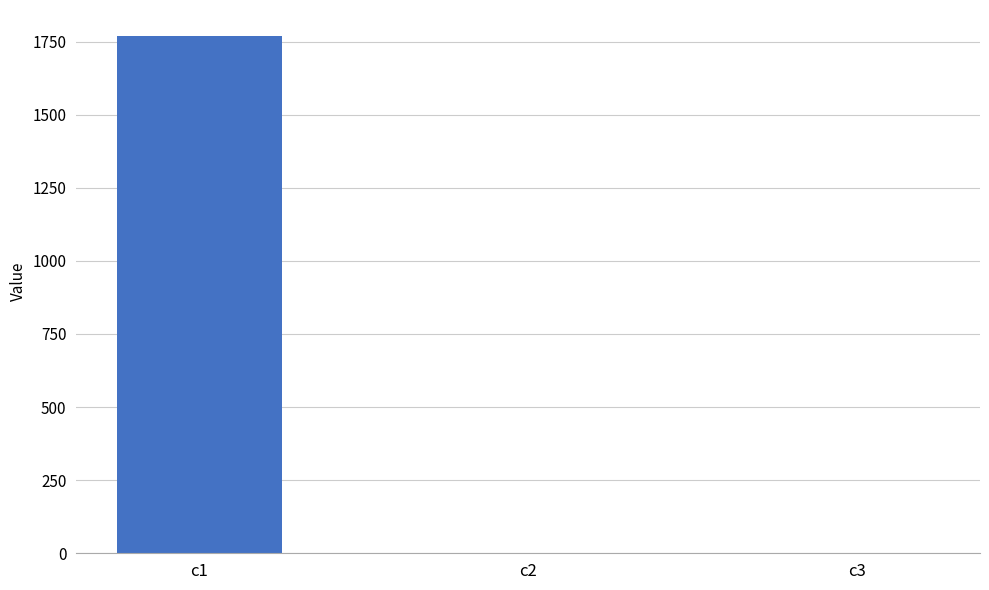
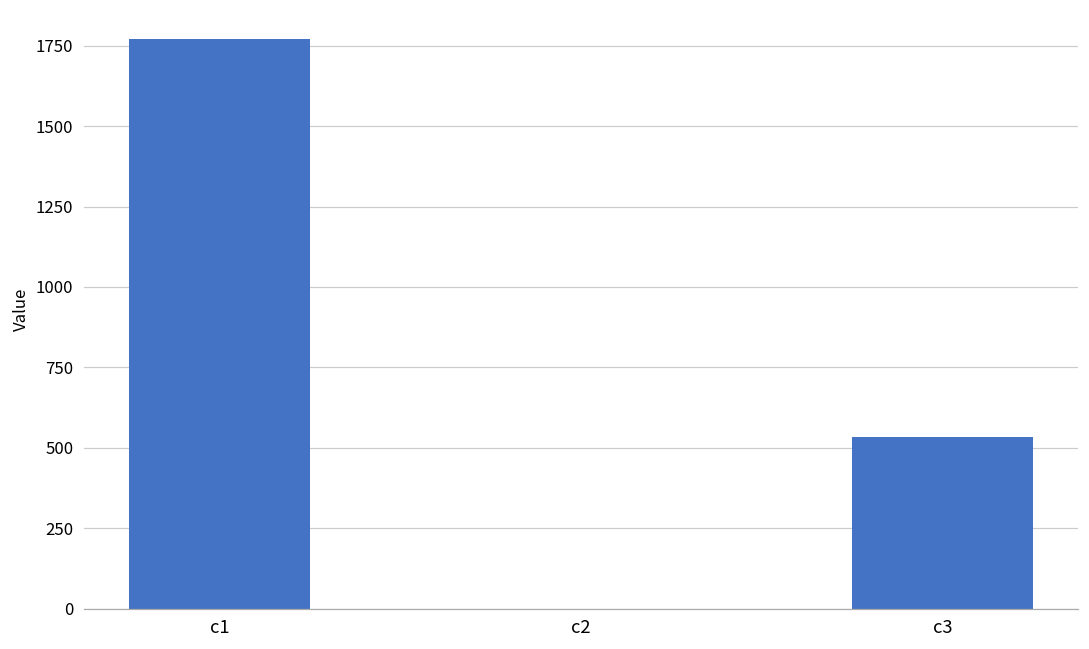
c3: 0 -> 530
